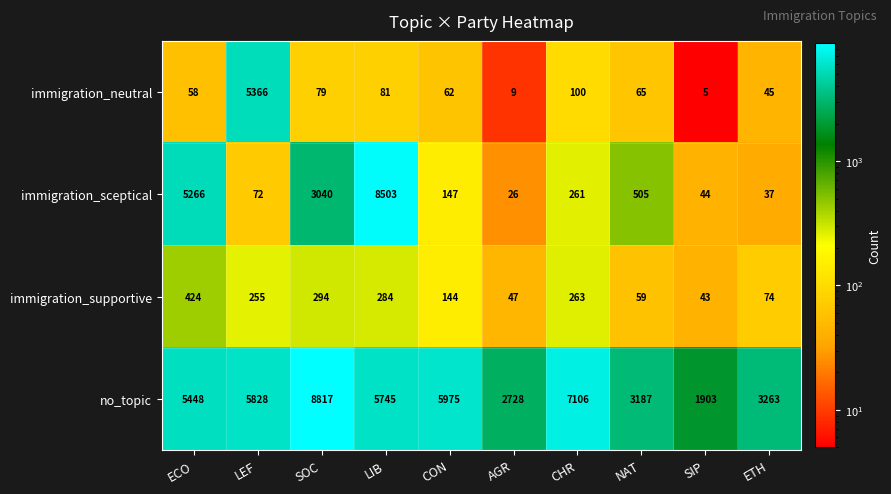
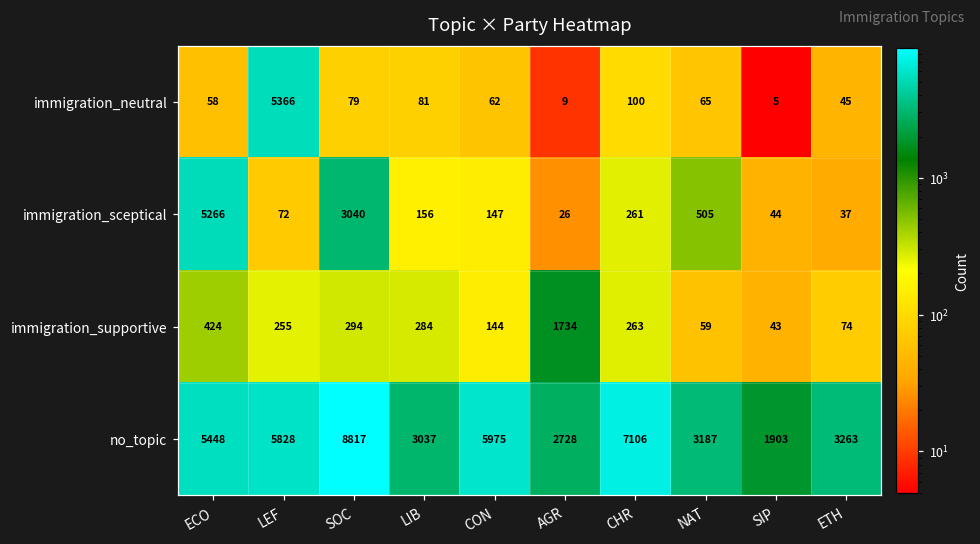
immigration_sceptical, LIB: 8503 -> 156
immigration_supportive, AGR: 47 -> 1734
no_topic, LIB: 5745 -> 3037
